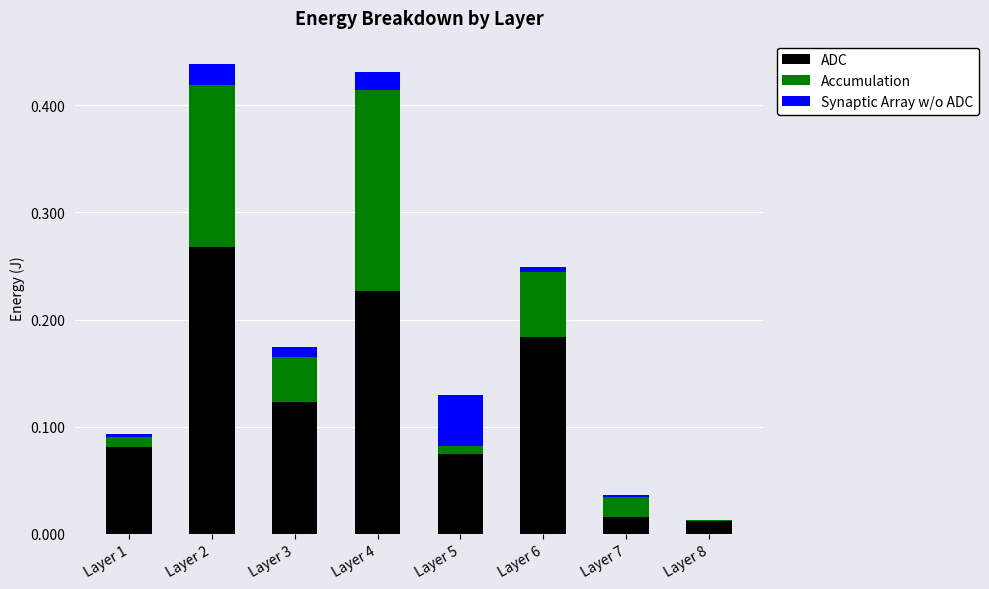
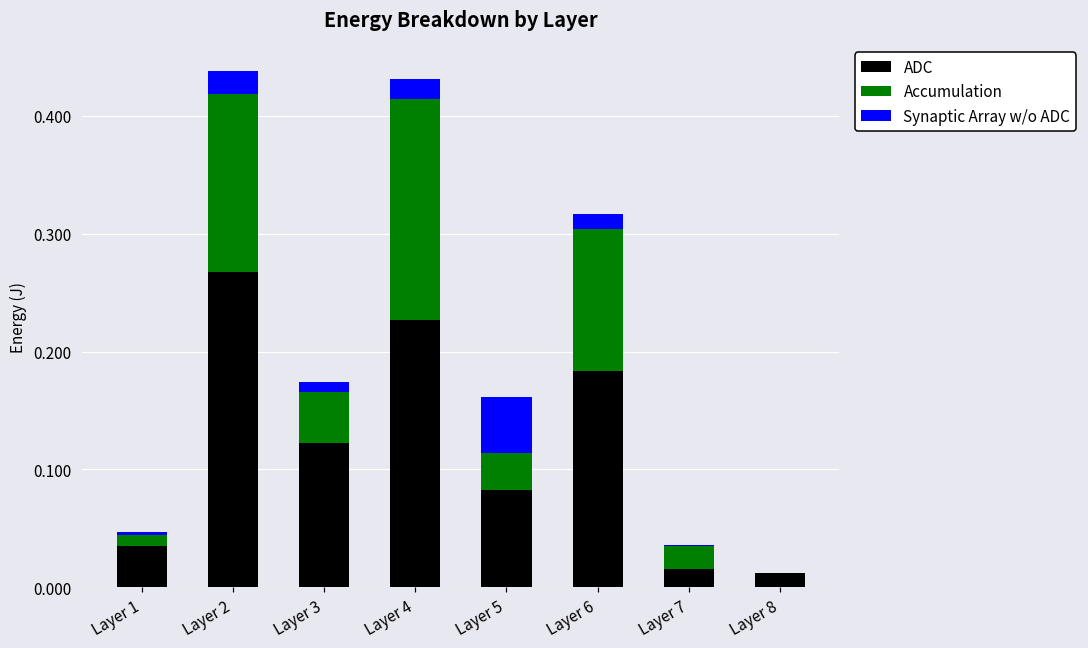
ADC, Layer 1: 0.081 -> 0.035
ADC, Layer 5: 0.075 -> 0.083
Accumulation, Layer 5: 0.008 -> 0.031
Accumulation, Layer 6: 0.061 -> 0.120
Synaptic Array w/o ADC, Layer 6: 0.005 -> 0.012
